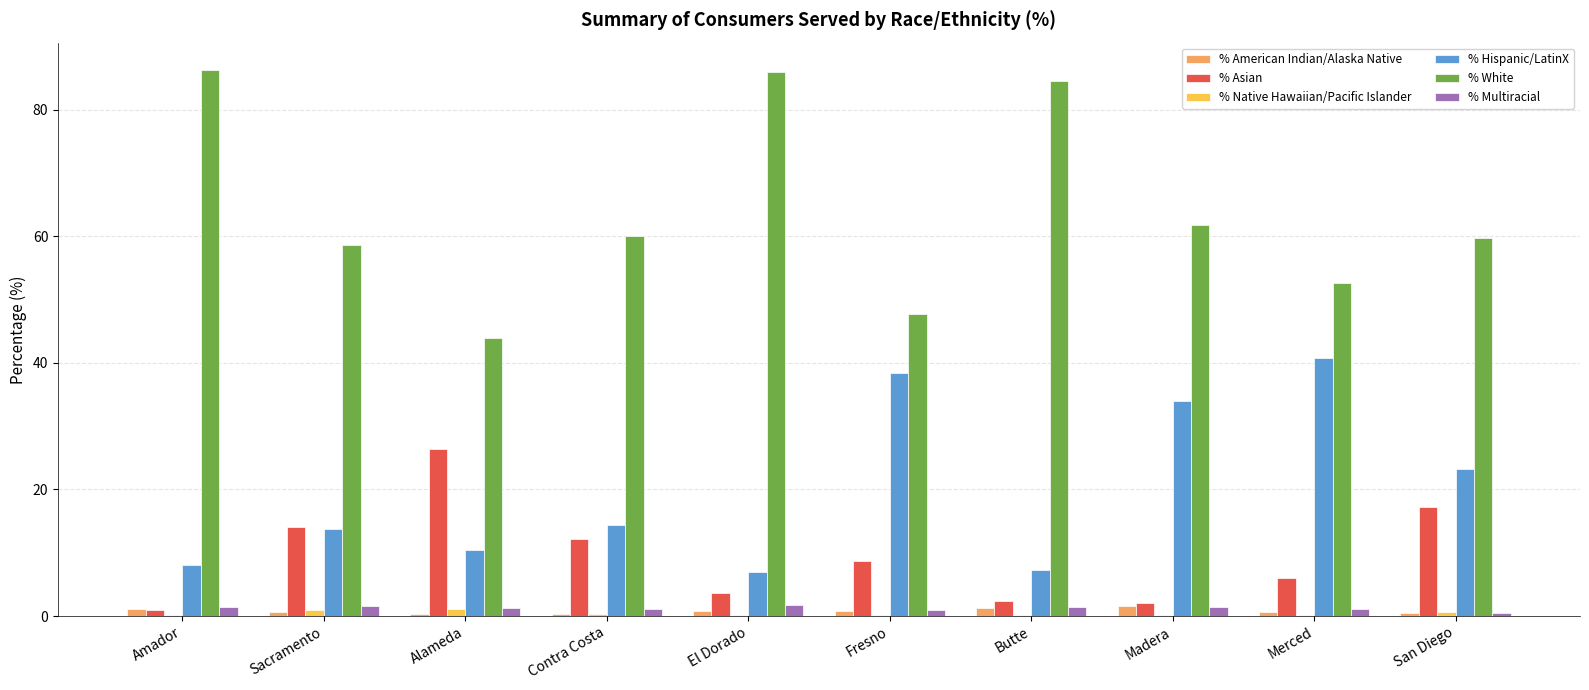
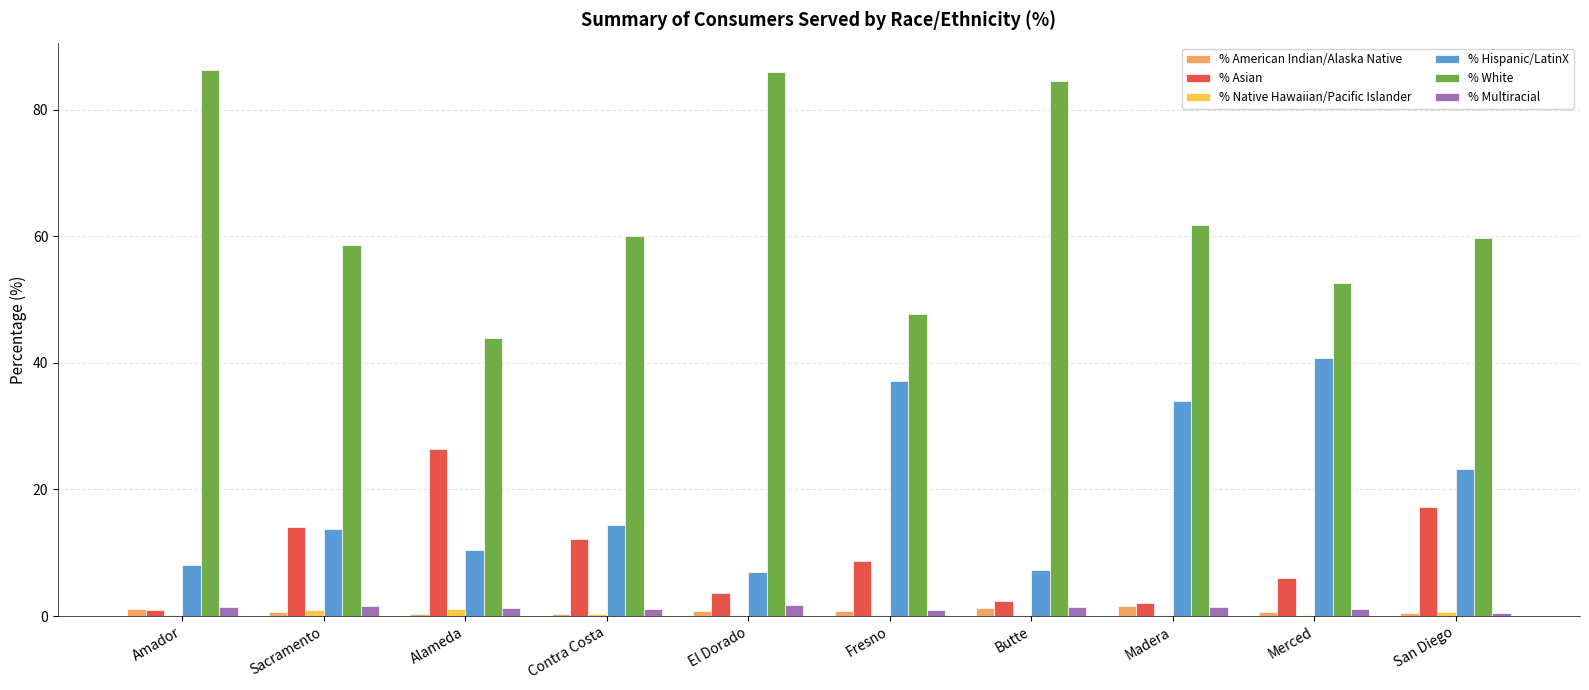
% Hispanic/LatinX, Fresno: 38 -> 37
